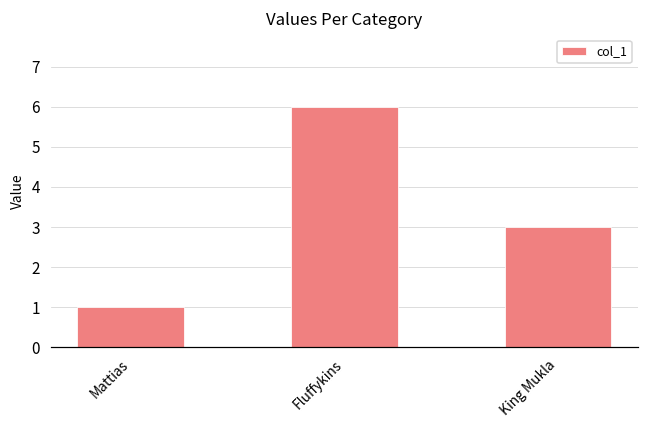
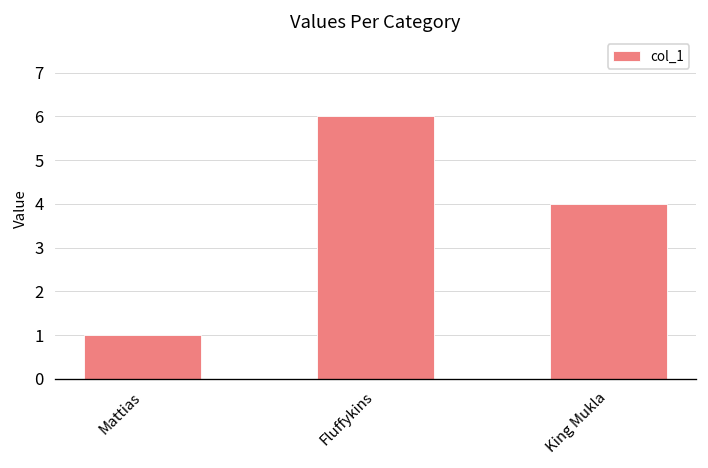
King Mukla: 3 -> 4
